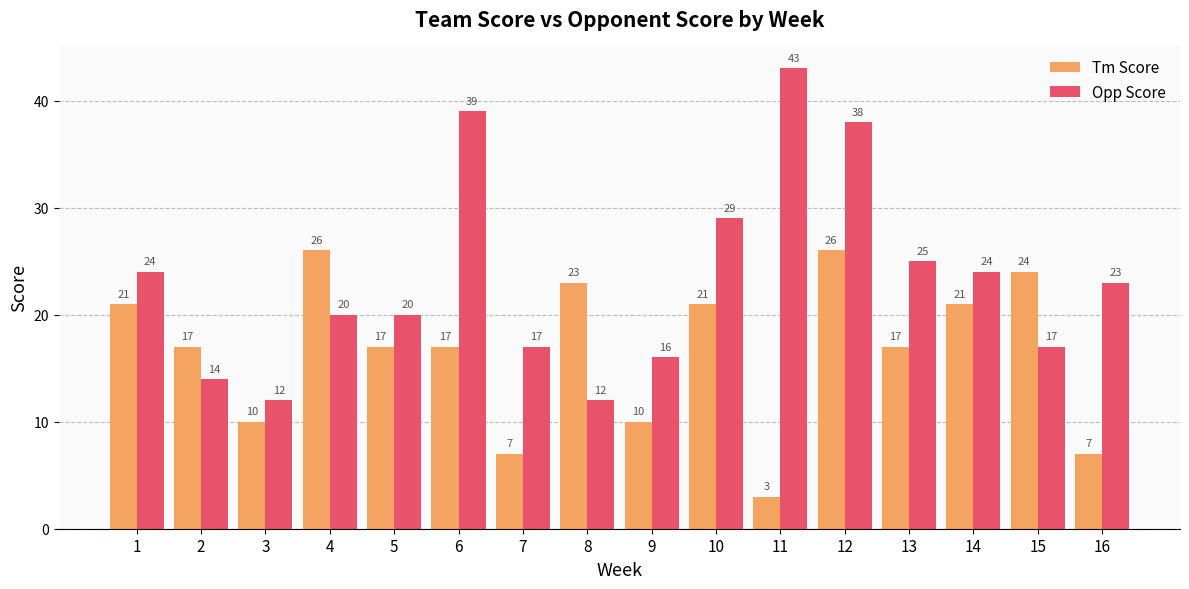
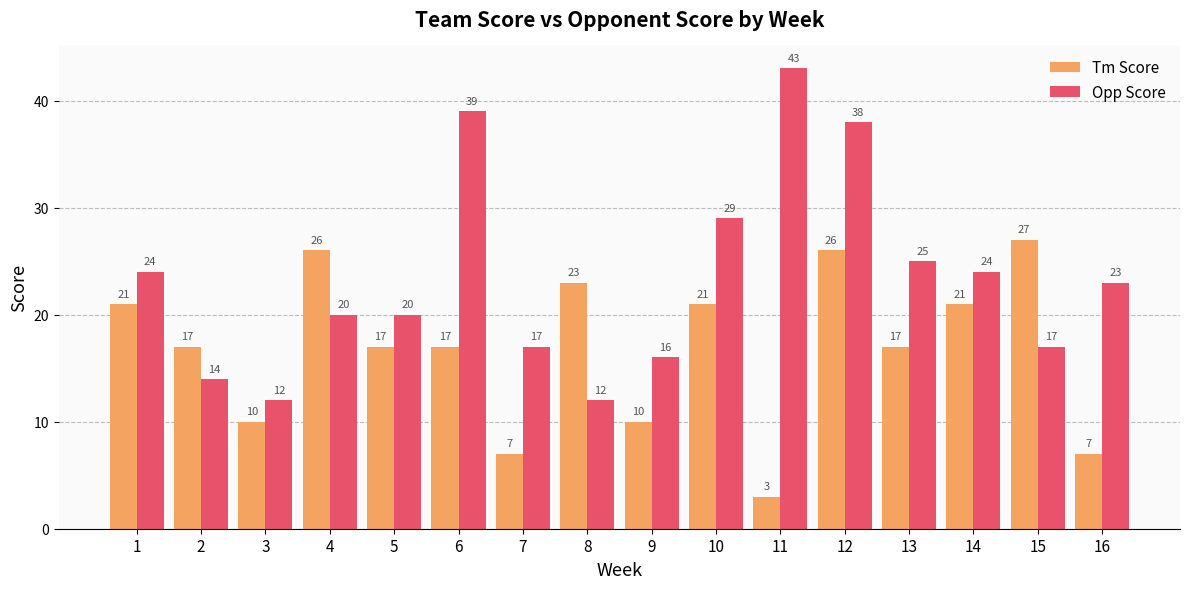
Tm Score, 15: 24 -> 27
